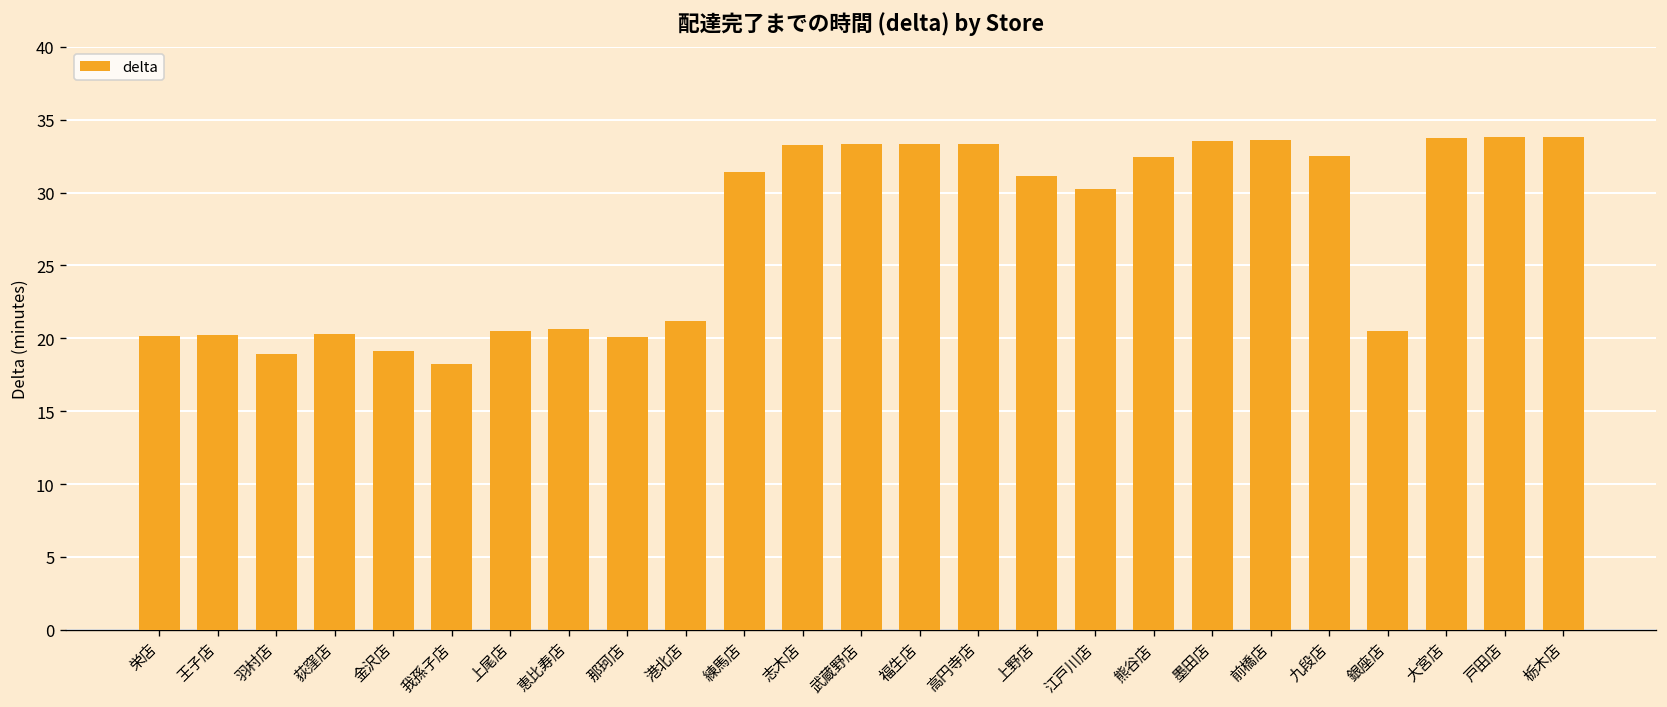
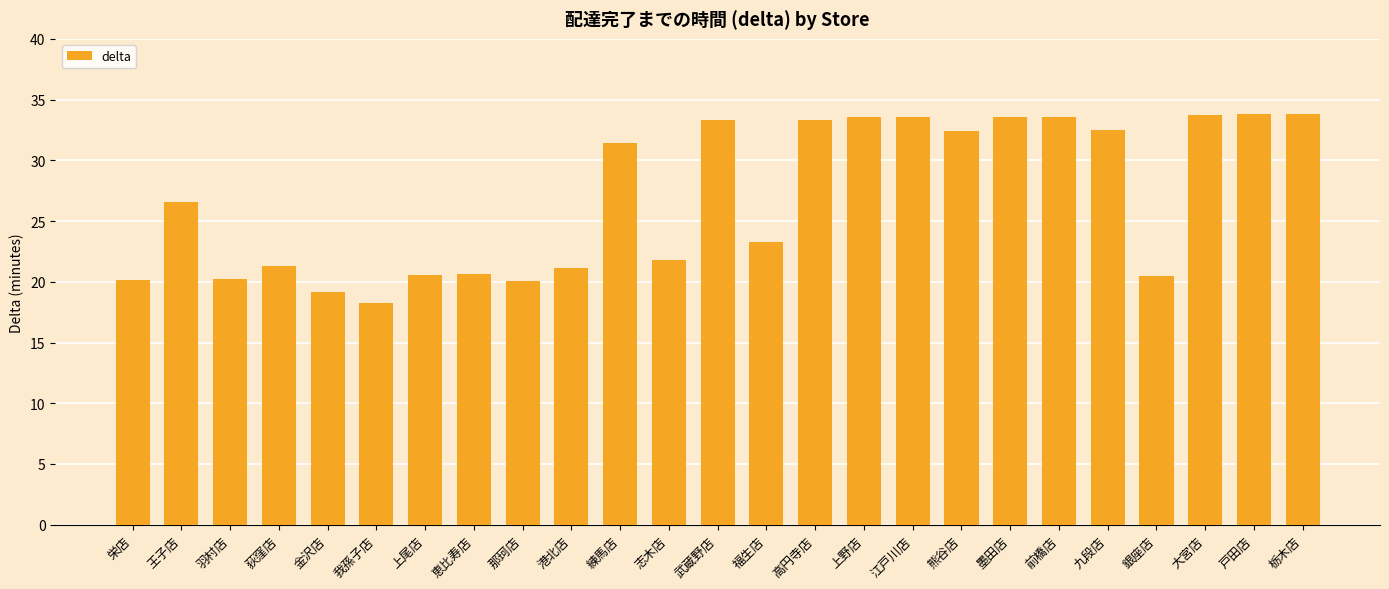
王子店: 20.2 -> 26.6
羽村店: 18.9 -> 20.3
荻窪店: 20.3 -> 21.3
志木店: 33.2 -> 21.8
福生店: 33.3 -> 23.3
上野店: 31.1 -> 33.5
江戸川店: 30.2 -> 33.6
